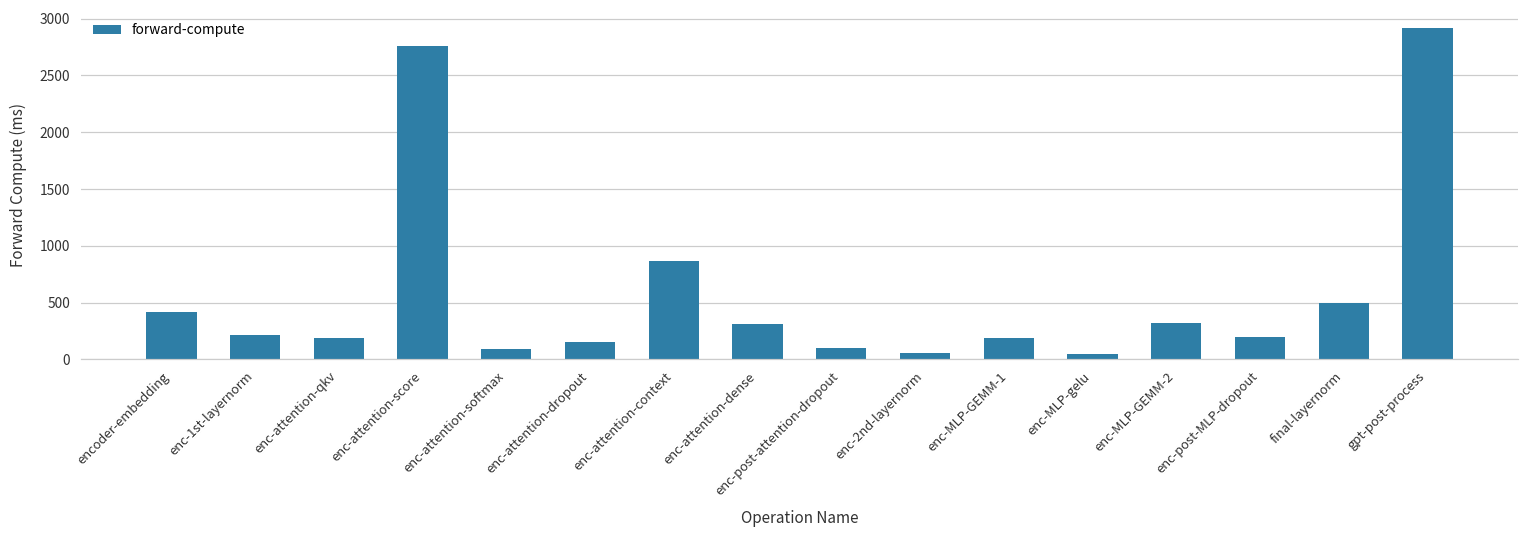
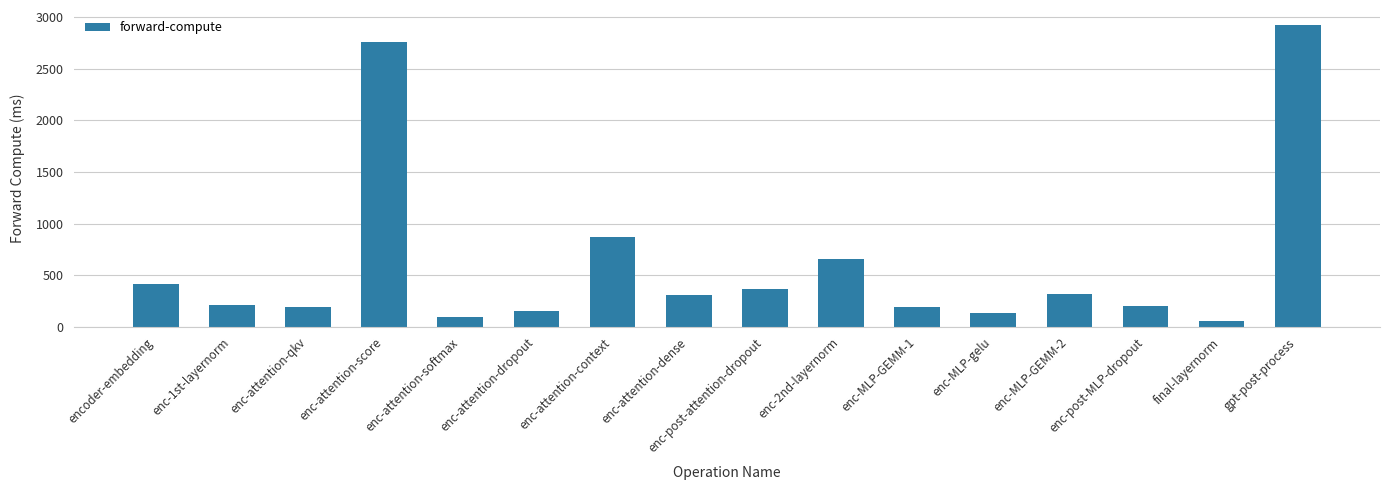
enc-post-attention-dropout: 100 -> 370
enc-2nd-layernorm: 60 -> 660
enc-MLP-gelu: 50 -> 130
final-layernorm: 490 -> 60
